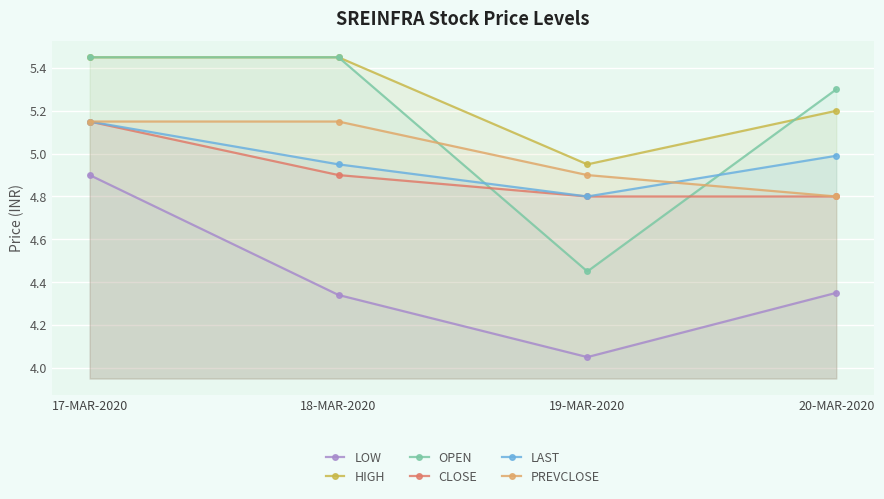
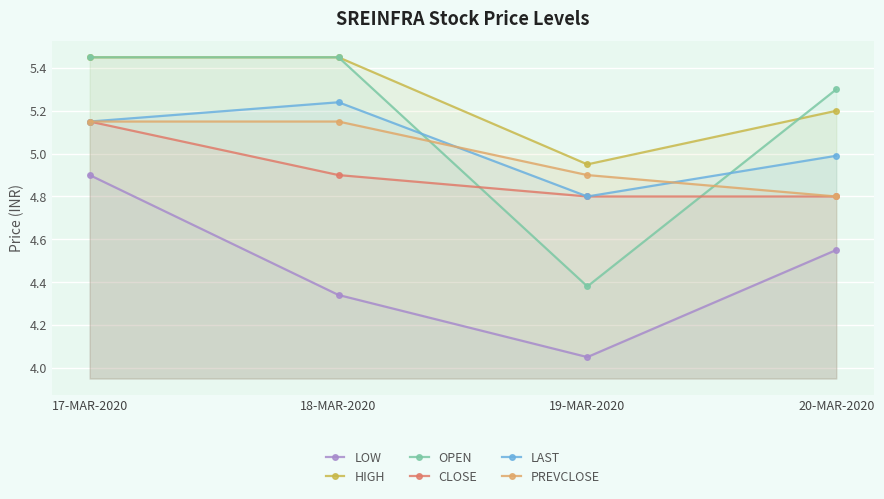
LAST, 18-MAR-2020: 4.95 -> 5.24
OPEN, 19-MAR-2020: 4.45 -> 4.38
LOW, 20-MAR-2020: 4.35 -> 4.55
